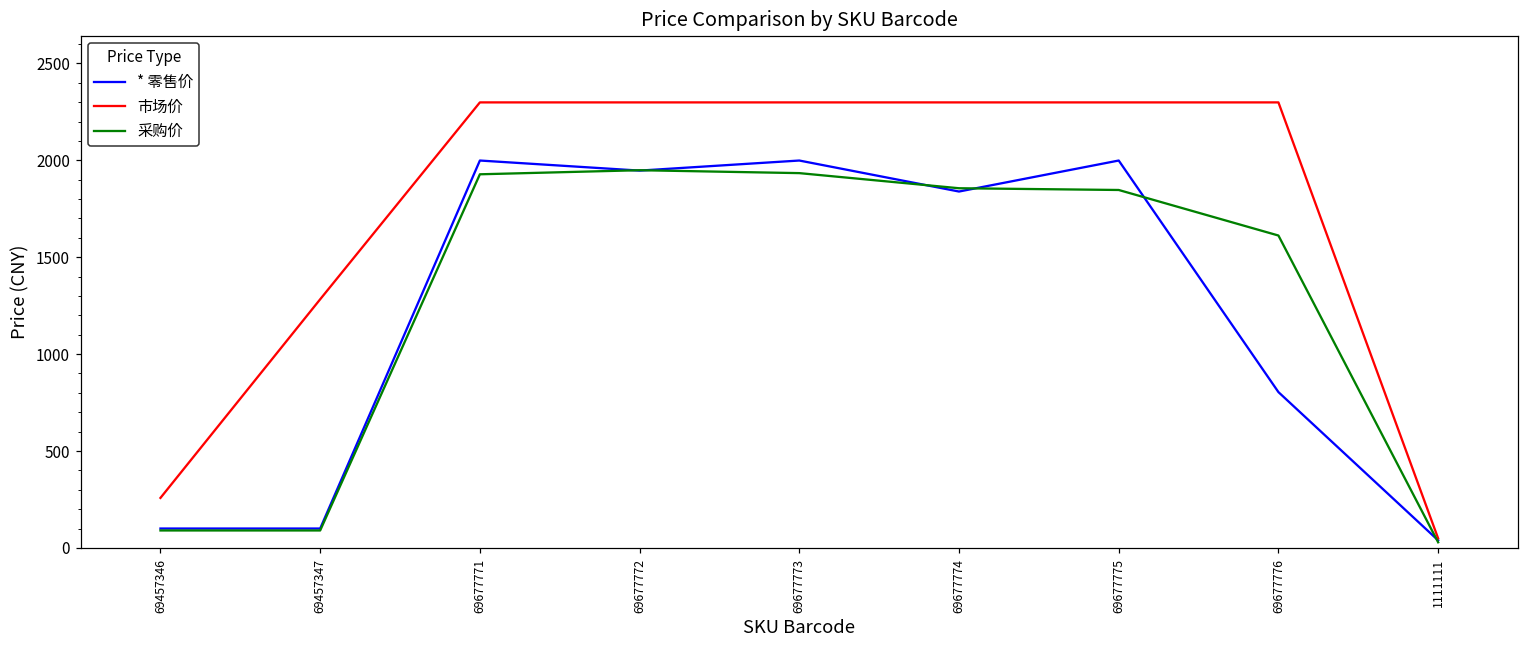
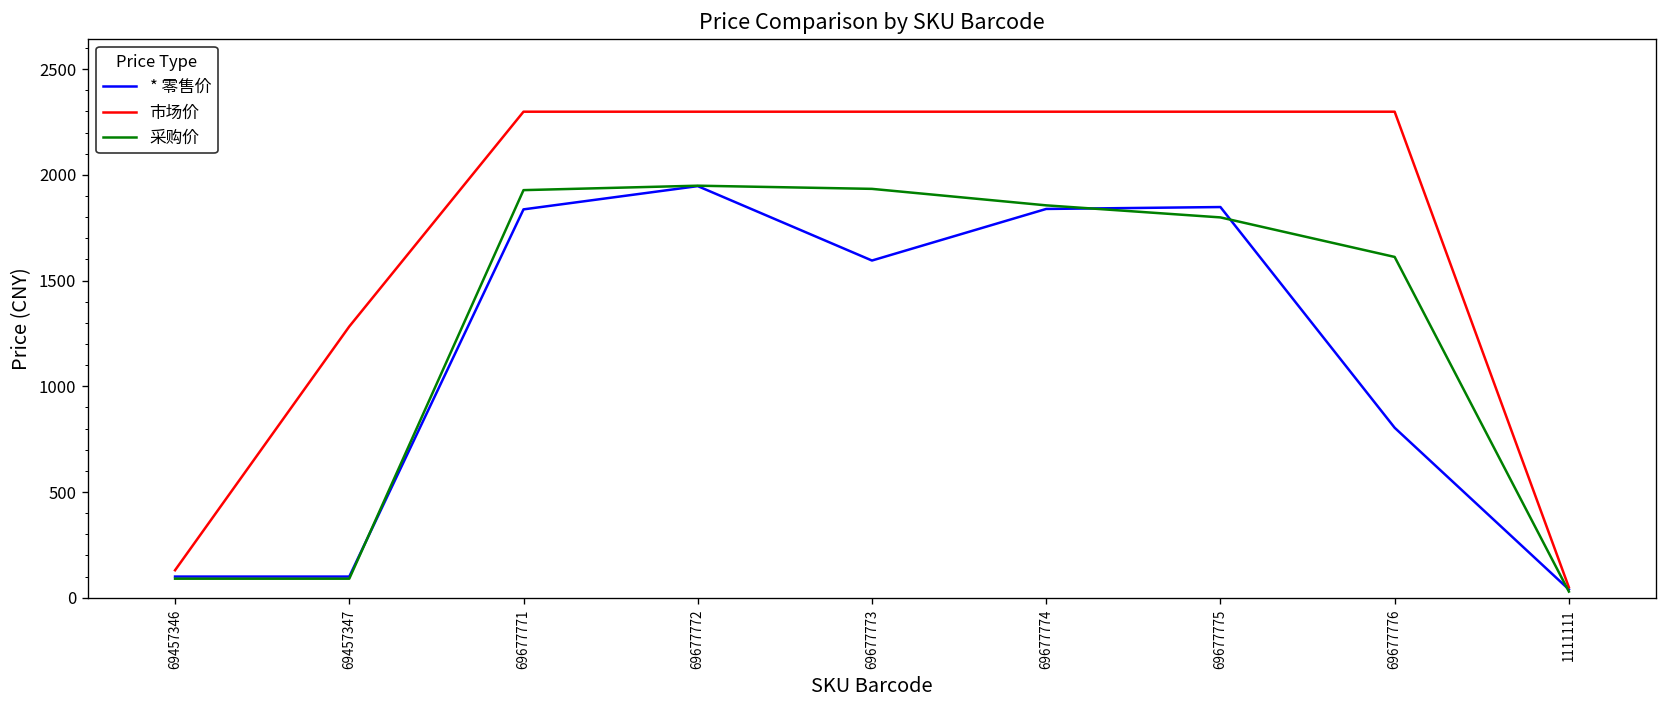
市场价, 69457346: 260 -> 130
* 零售价, 69677771: 2000 -> 1840
* 零售价, 69677773: 2000 -> 1600
* 零售价, 69677775: 2000 -> 1850
采购价, 69677775: 1850 -> 1800
